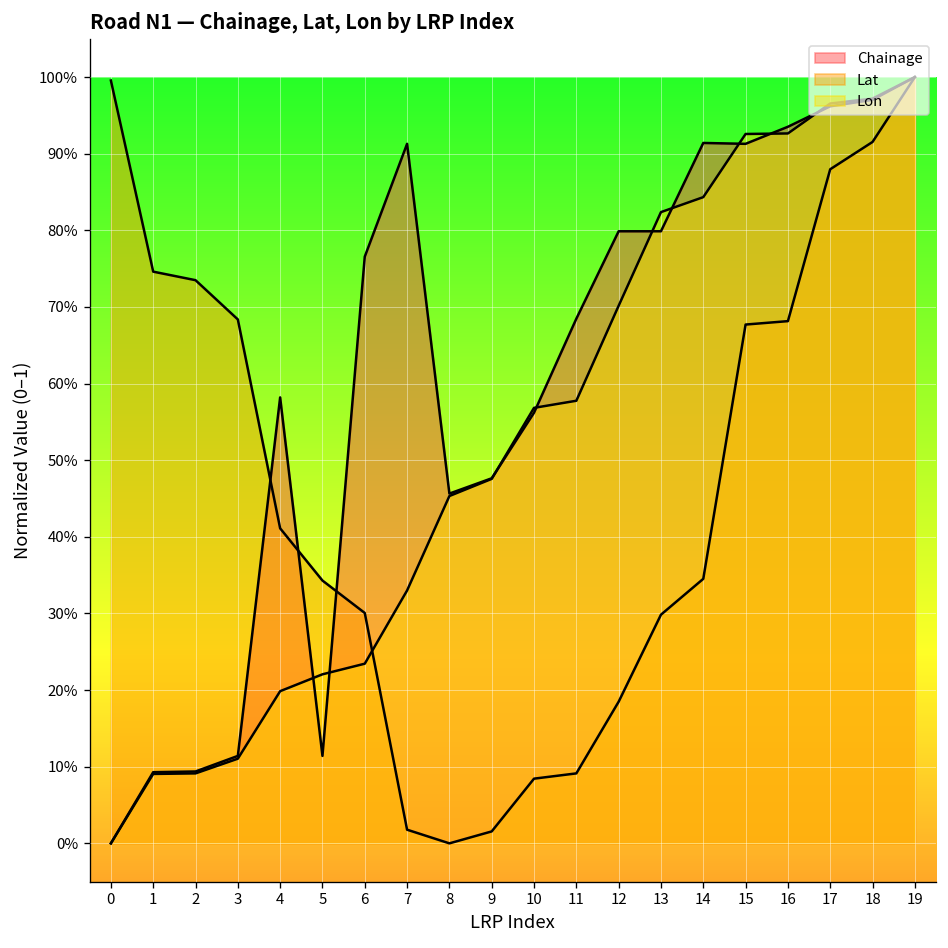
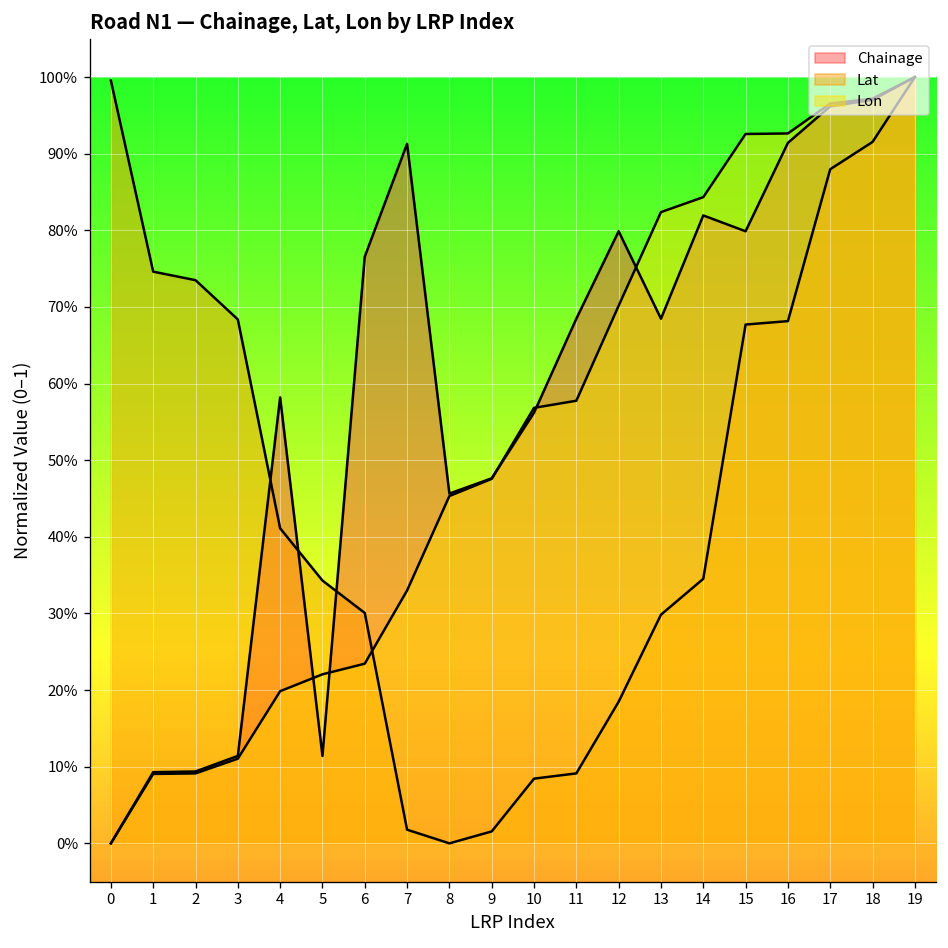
Chainage, 13: 80% -> 68%
Chainage, 14: 91% -> 82%
Chainage, 15: 91% -> 80%
Chainage, 16: 94% -> 91%
